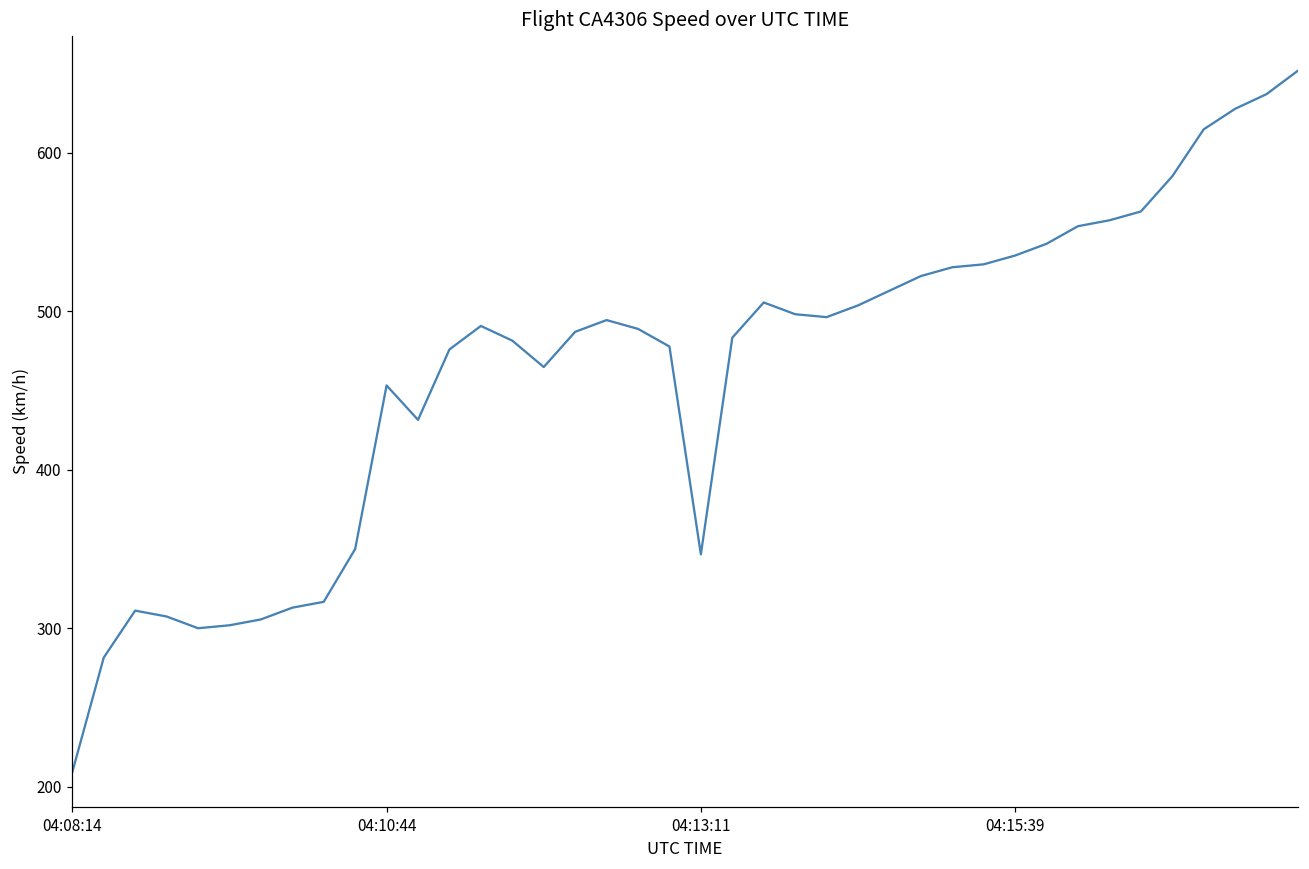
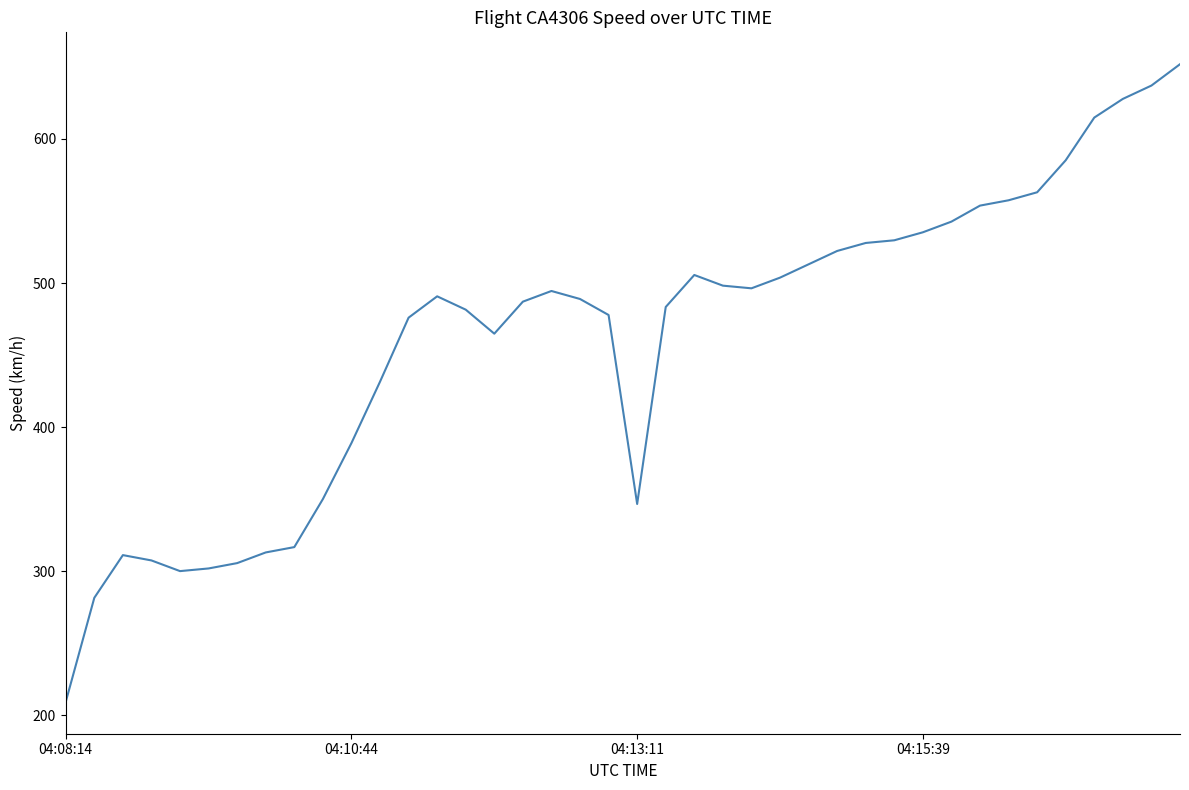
04:10:44: 453 -> 389
